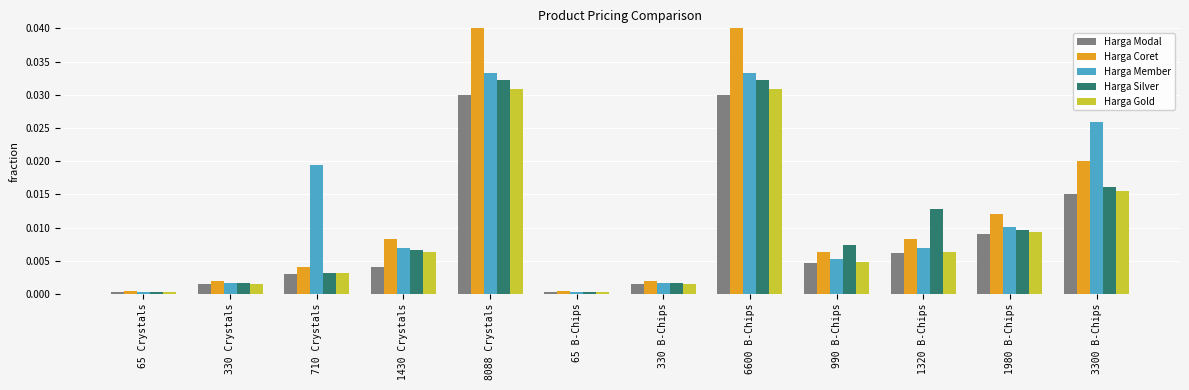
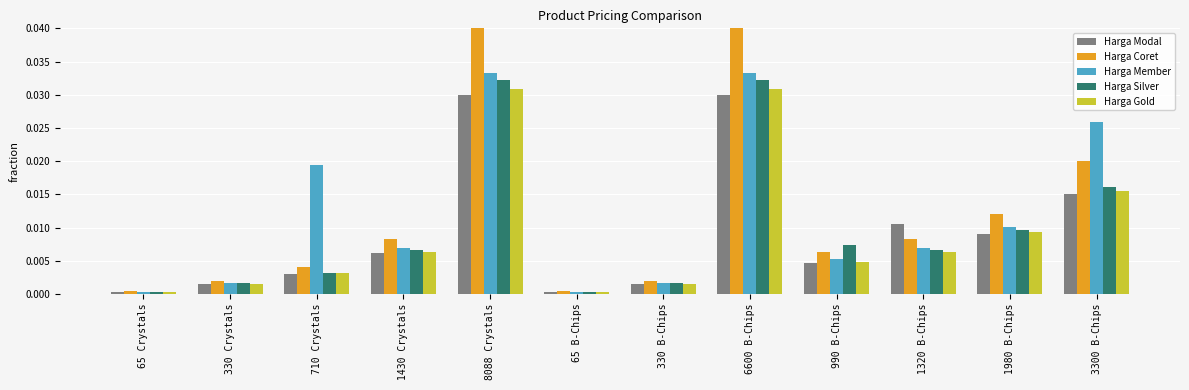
Harga Modal, 1430 Crystals: 0.004 -> 0.006
Harga Modal, 1320 B-Chips: 0.006 -> 0.011
Harga Silver, 1320 B-Chips: 0.013 -> 0.007
